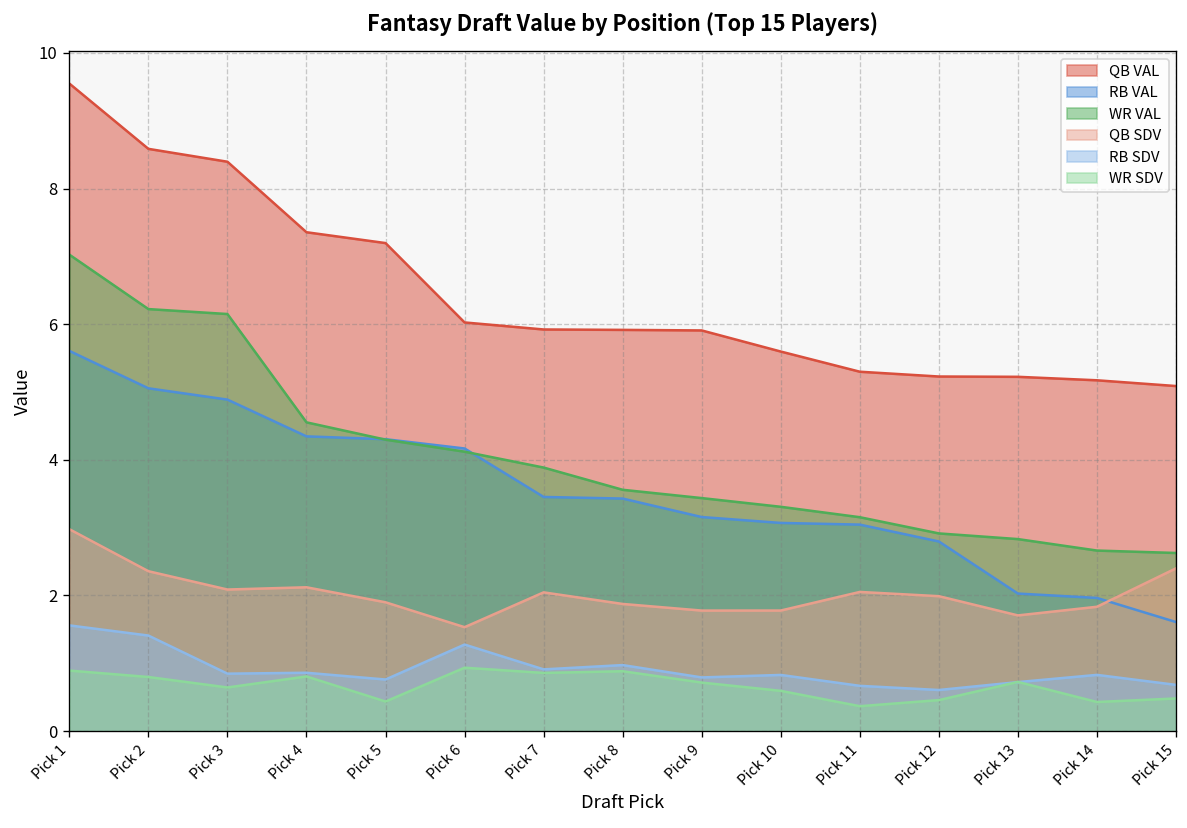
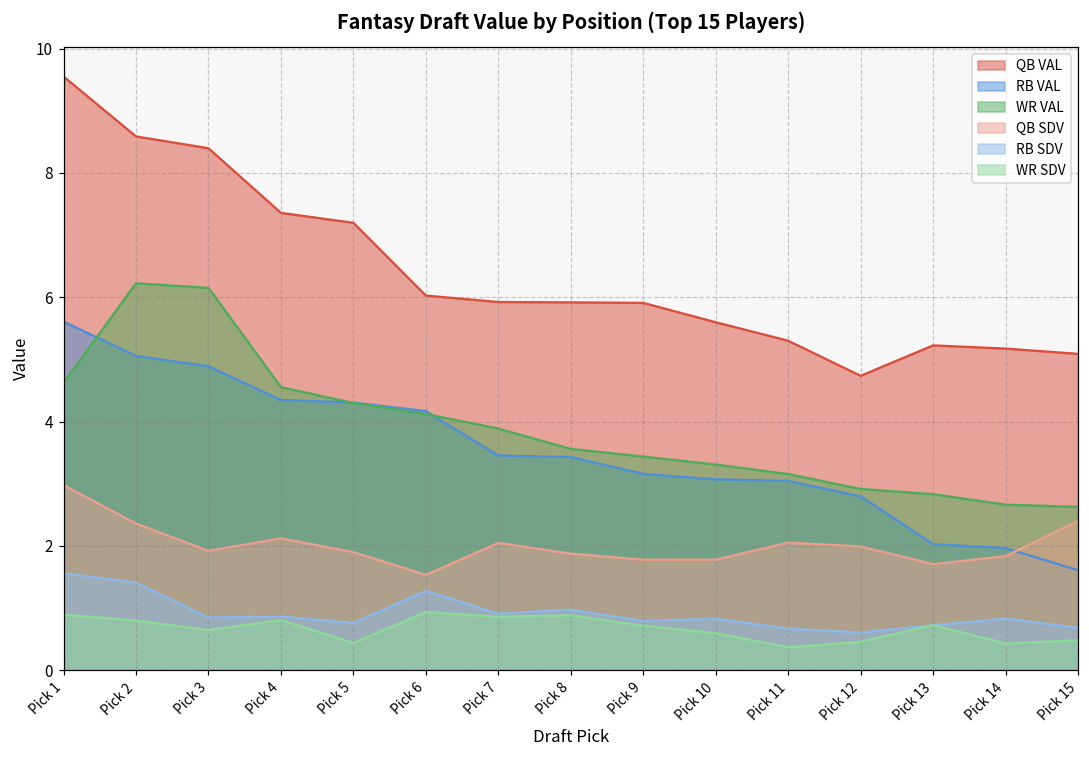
WR VAL, Pick 1: 7.0 -> 4.6
QB SDV, Pick 3: 2.1 -> 1.9
QB VAL, Pick 12: 5.2 -> 4.7
